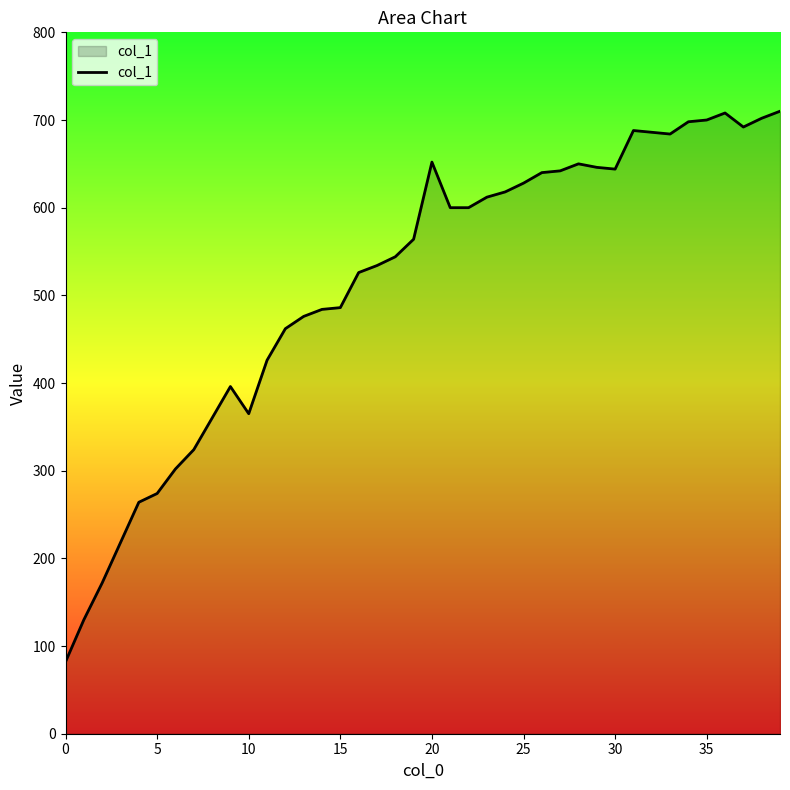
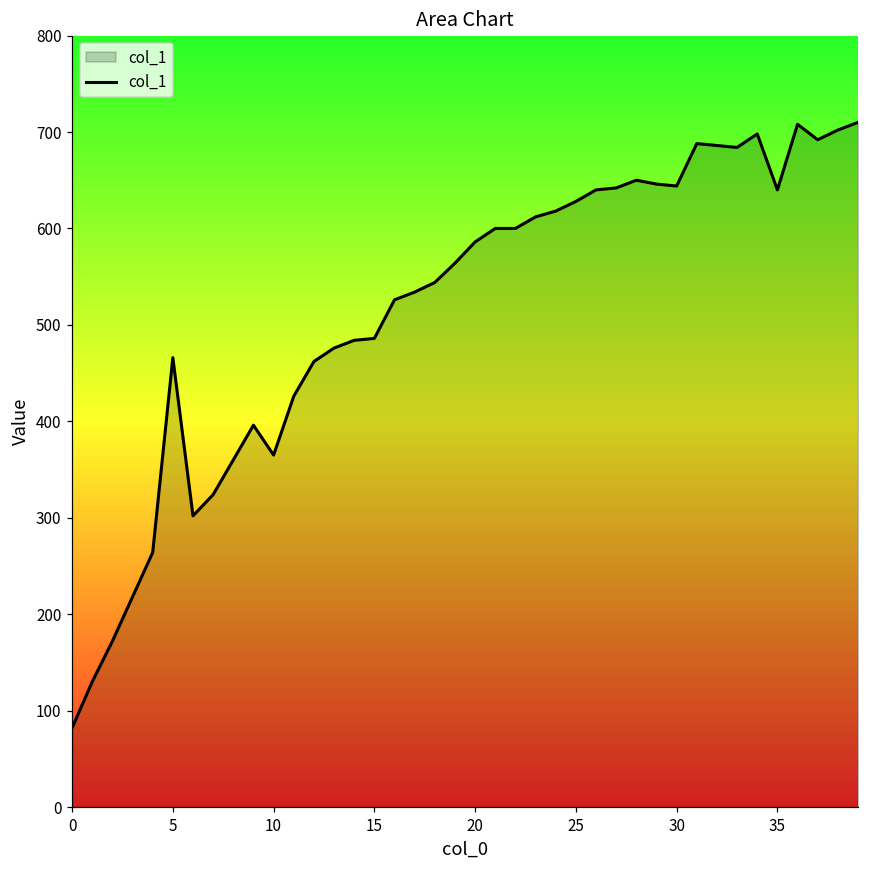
5: 270 -> 470
20: 650 -> 590
35: 700 -> 640
